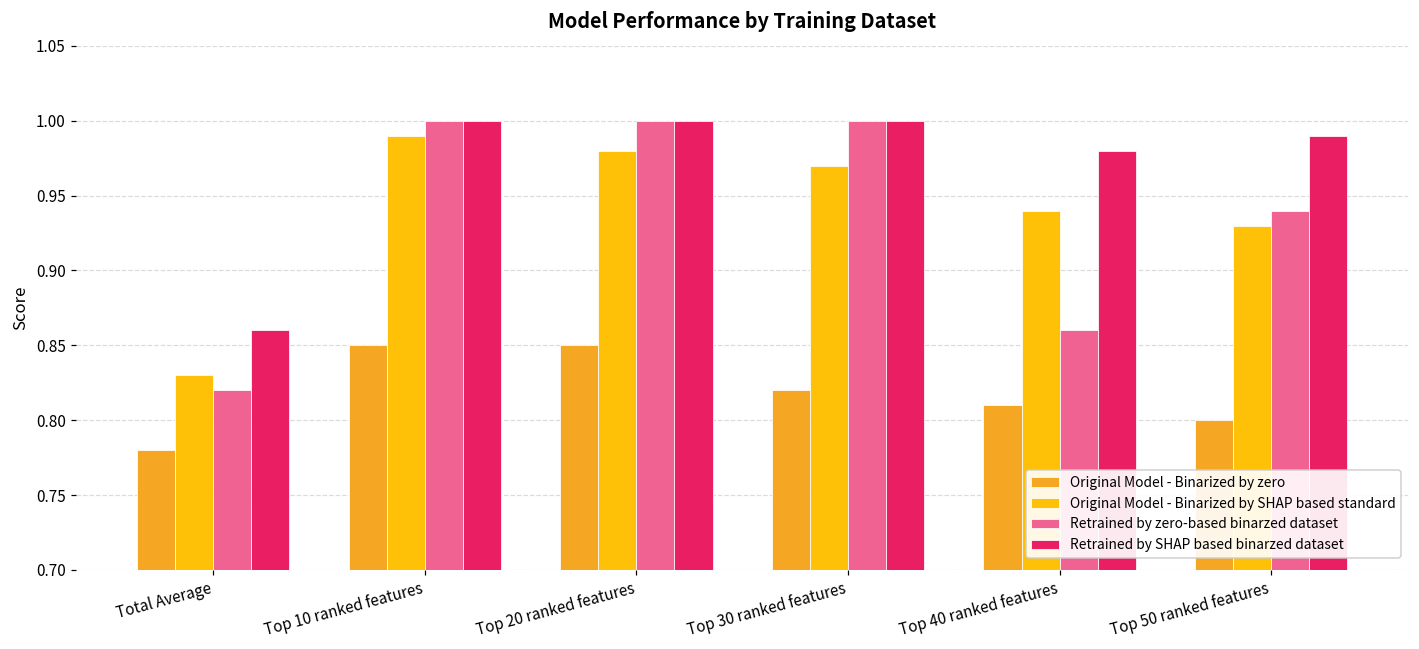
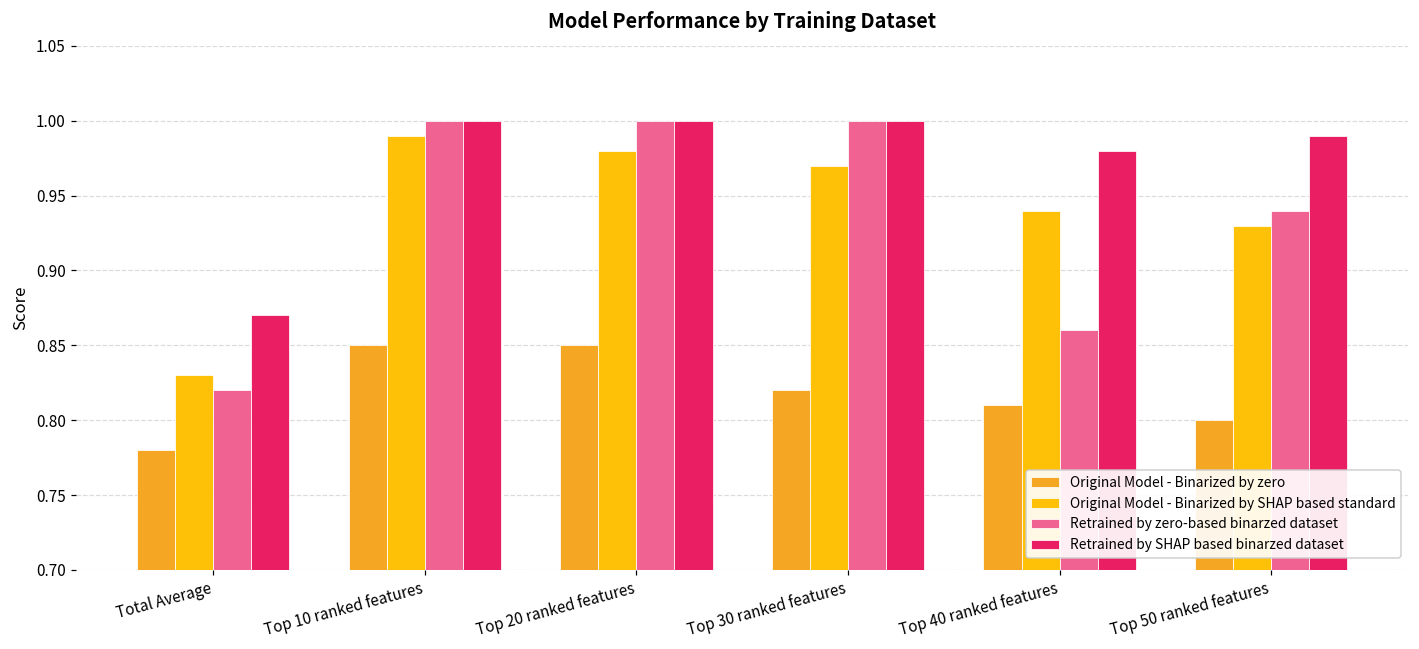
Retrained by SHAP based binarzed dataset, Total Average: 0.86 -> 0.87
